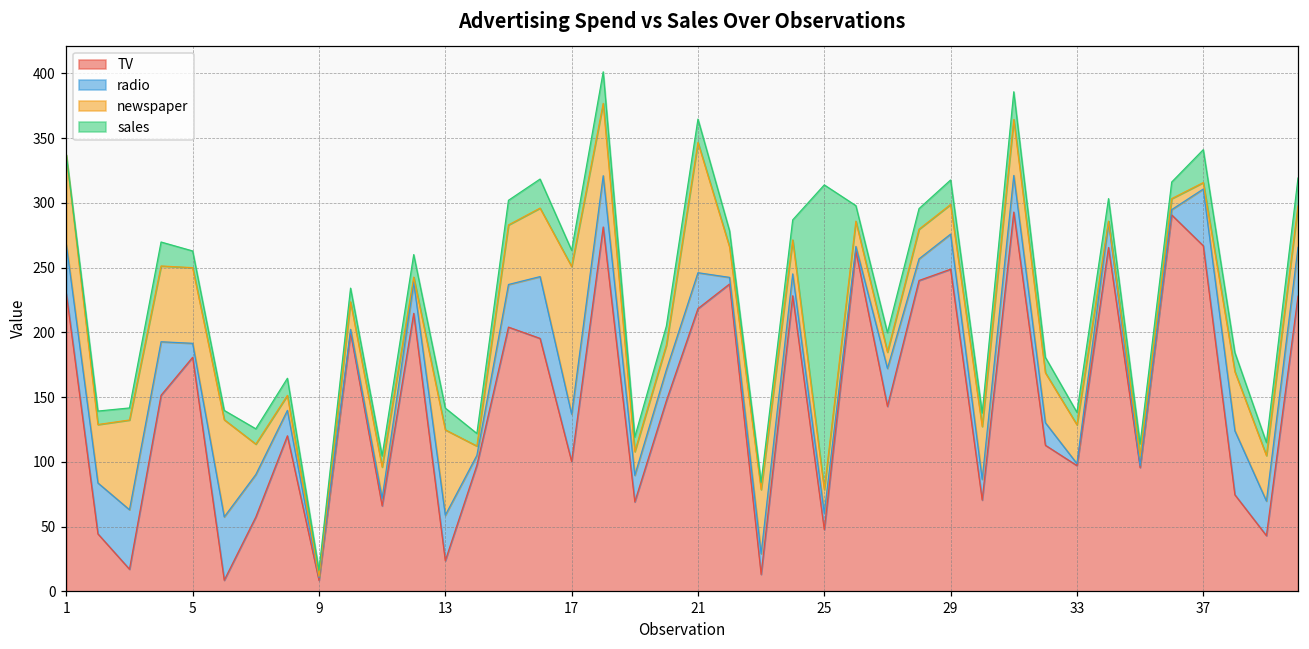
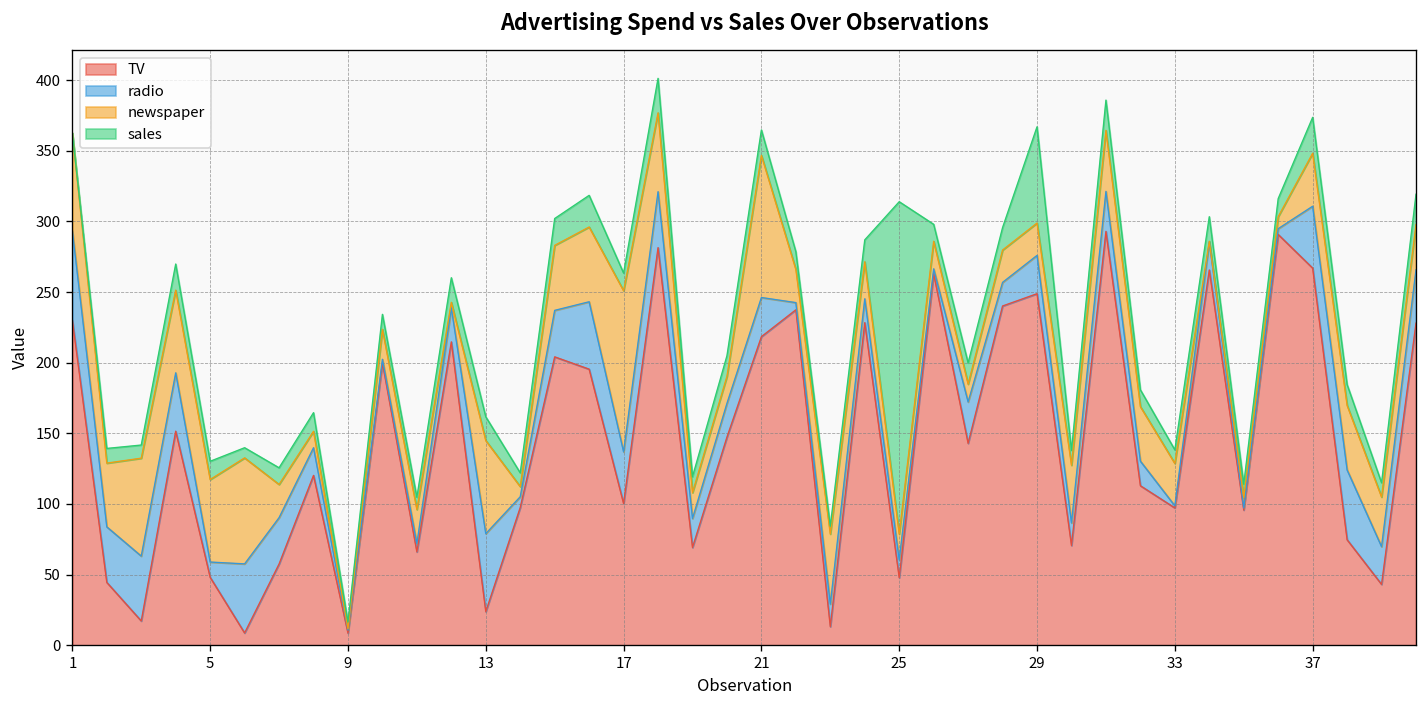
radio, 1: 38 -> 63
TV, 5: 181 -> 48
radio, 13: 35 -> 55
sales, 29: 19 -> 68
newspaper, 37: 5 -> 38
